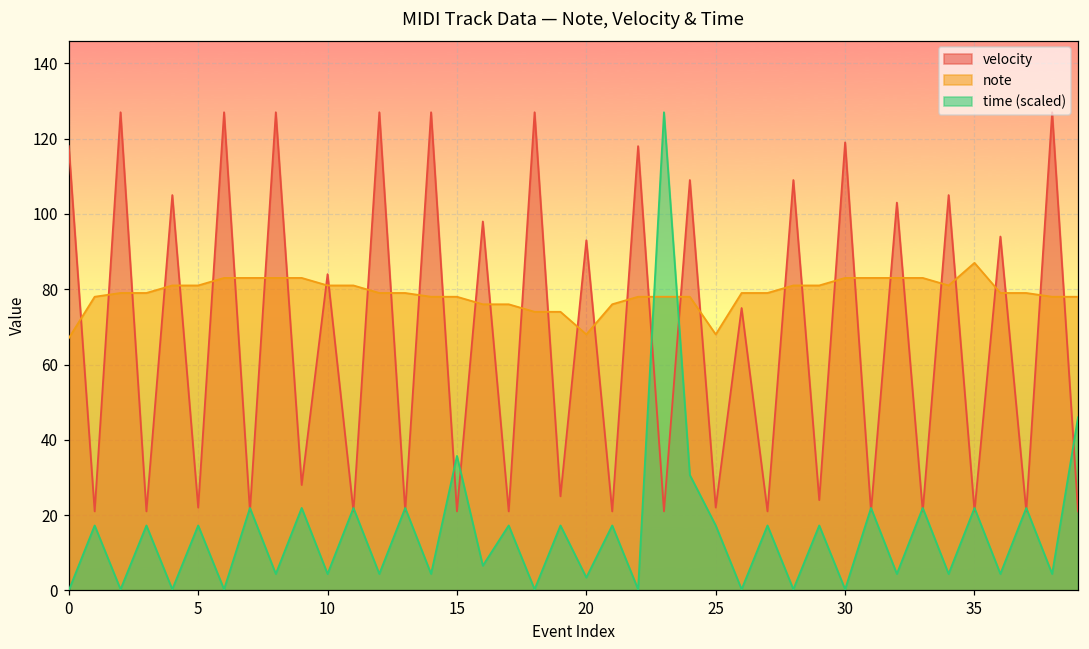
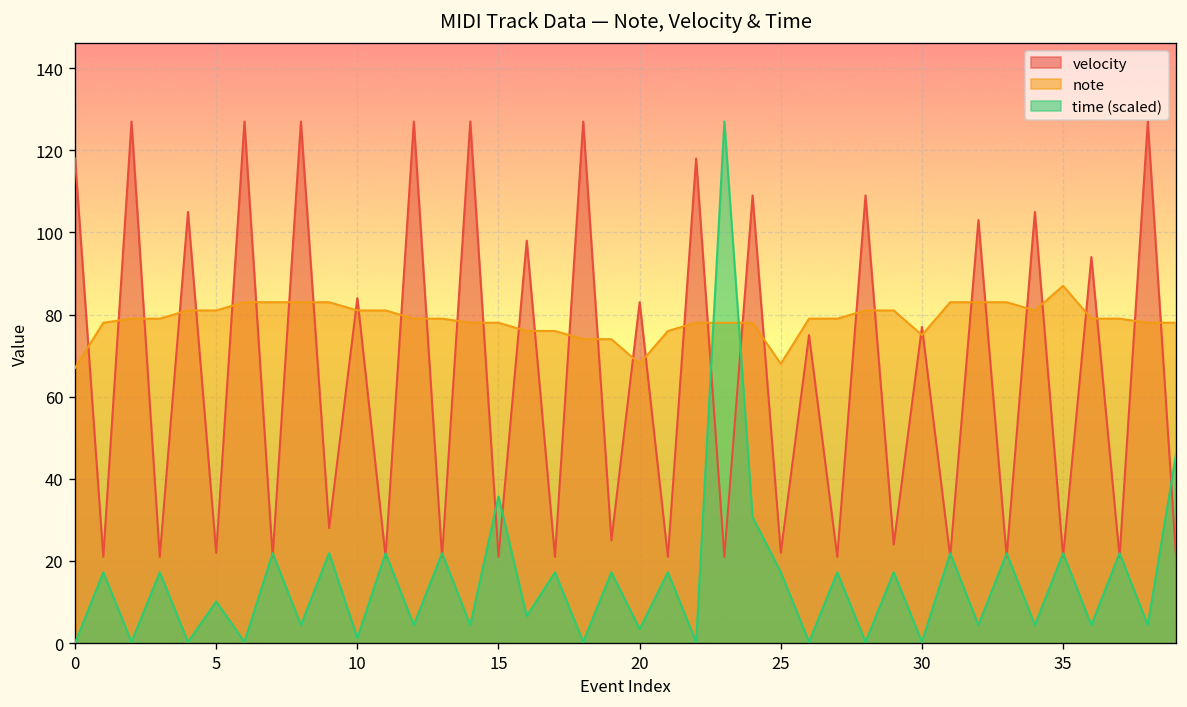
time (scaled), 5: 17 -> 10
time (scaled), 10: 4 -> 1
velocity, 20: 93 -> 83
velocity, 30: 119 -> 77
note, 30: 83 -> 75
